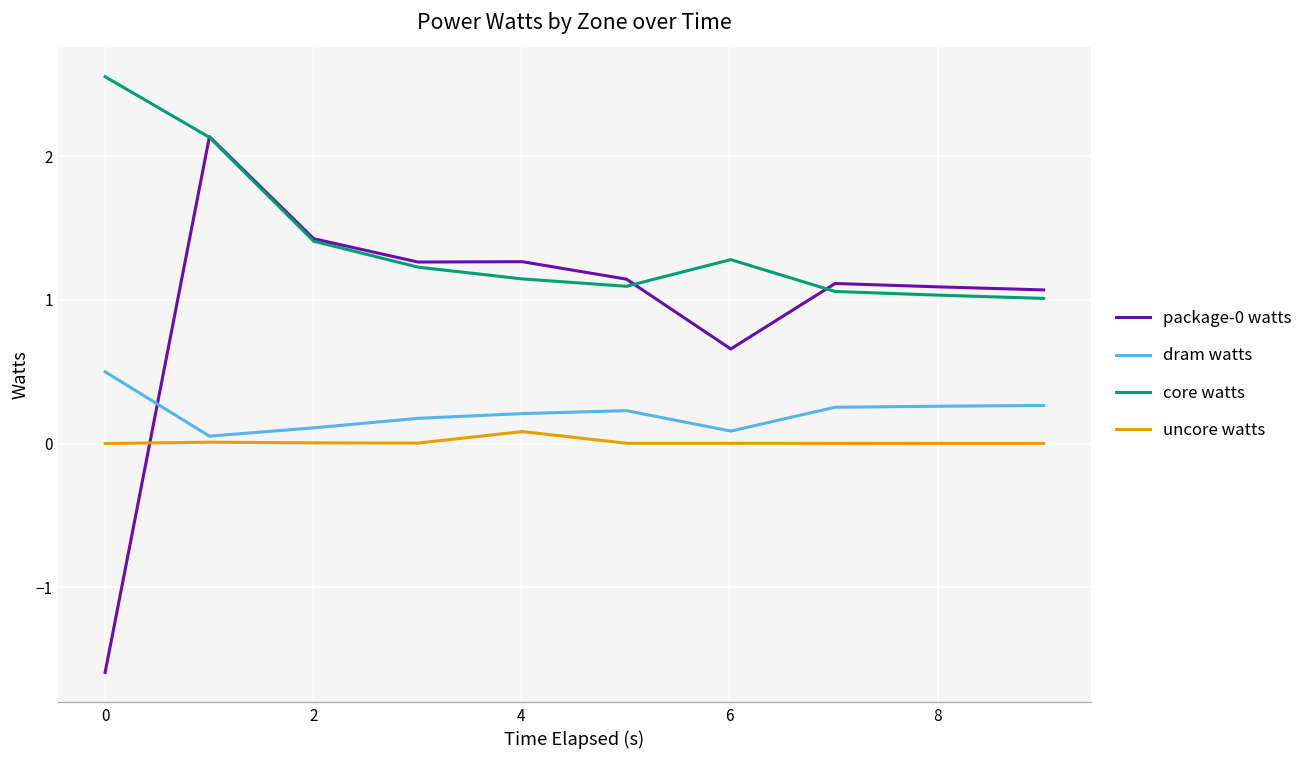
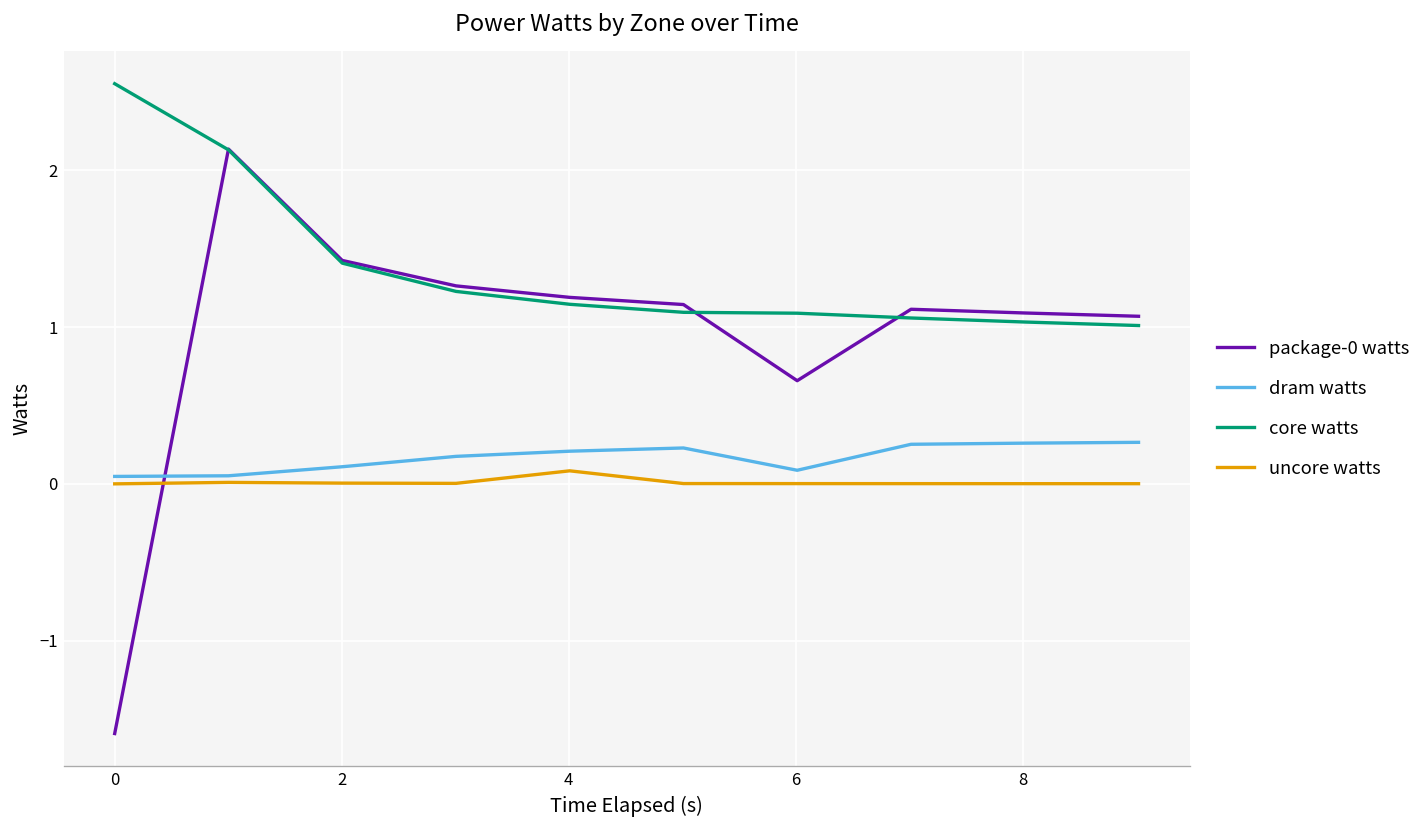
dram watts, 0: 0.50 -> 0.05
package-0 watts, 4: 1.27 -> 1.19
core watts, 6: 1.28 -> 1.09
